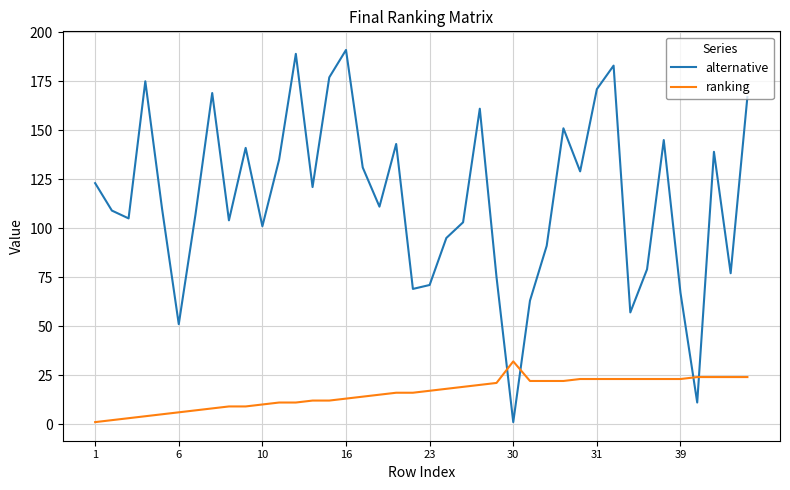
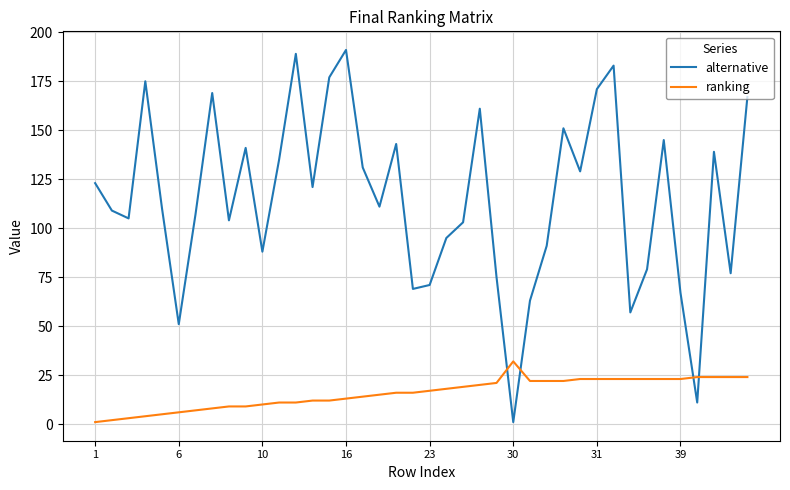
alternative, 10: 101 -> 88
